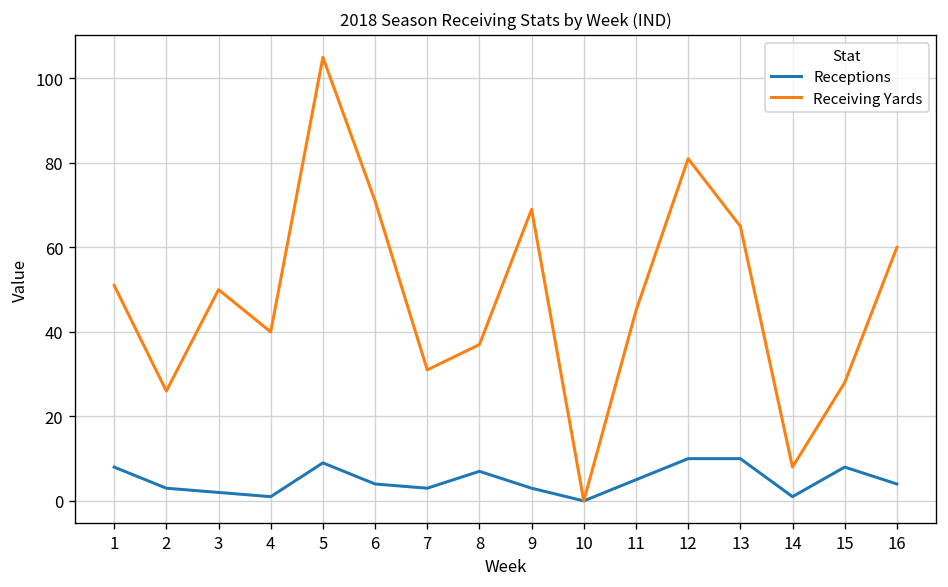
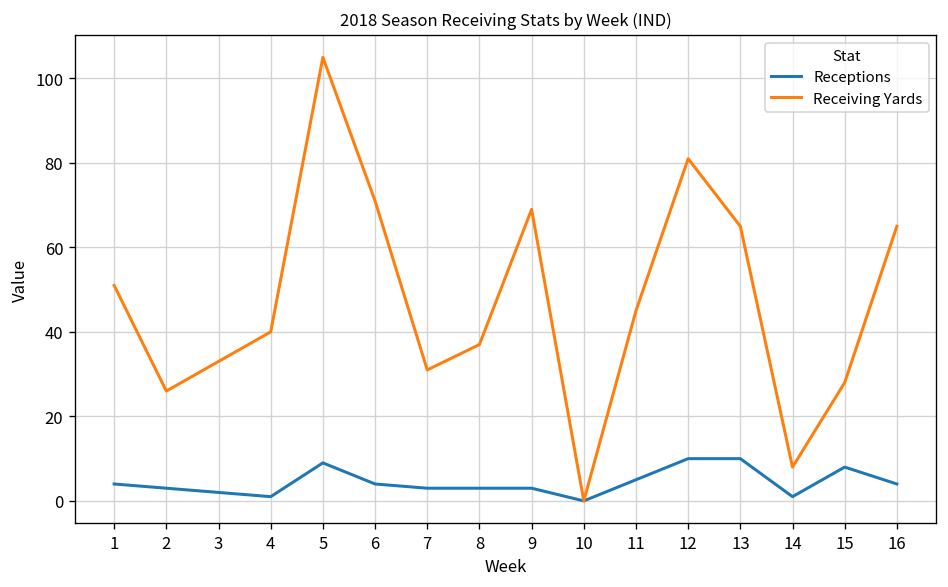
Receptions, 1: 8 -> 4
Receiving Yards, 3: 50 -> 33
Receptions, 8: 7 -> 3
Receiving Yards, 16: 60 -> 65
